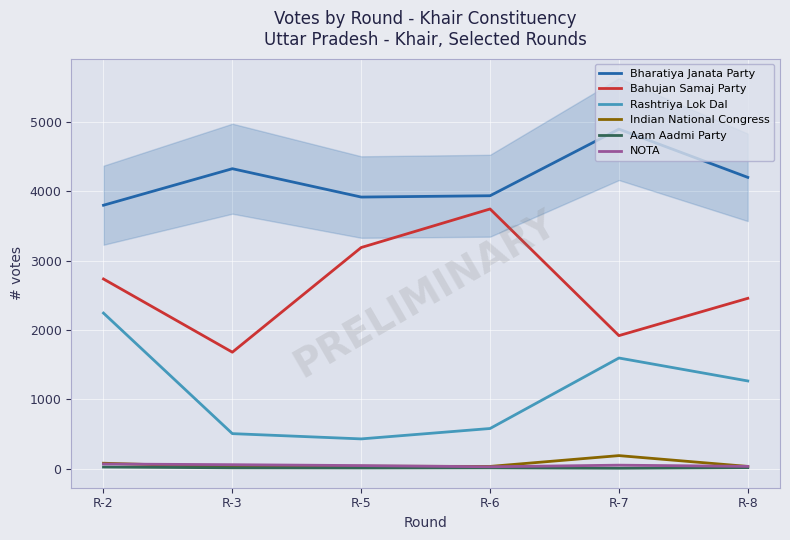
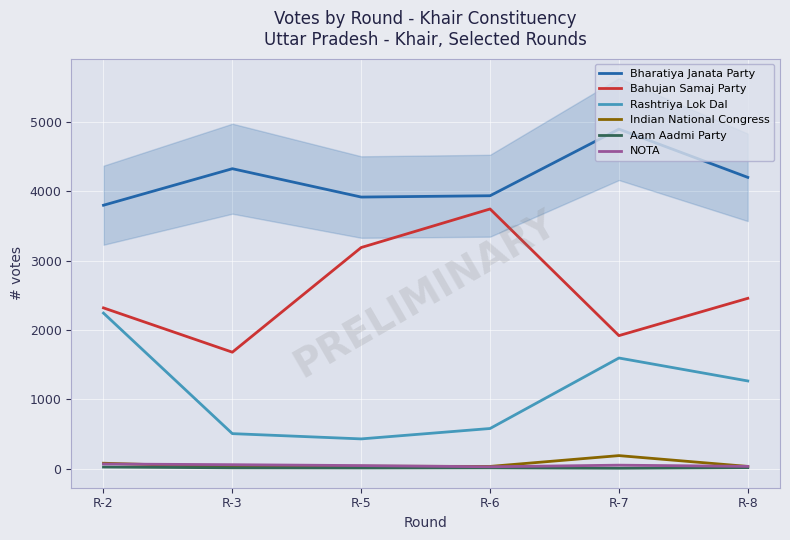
Bahujan Samaj Party, R-2: 2700 -> 2300
